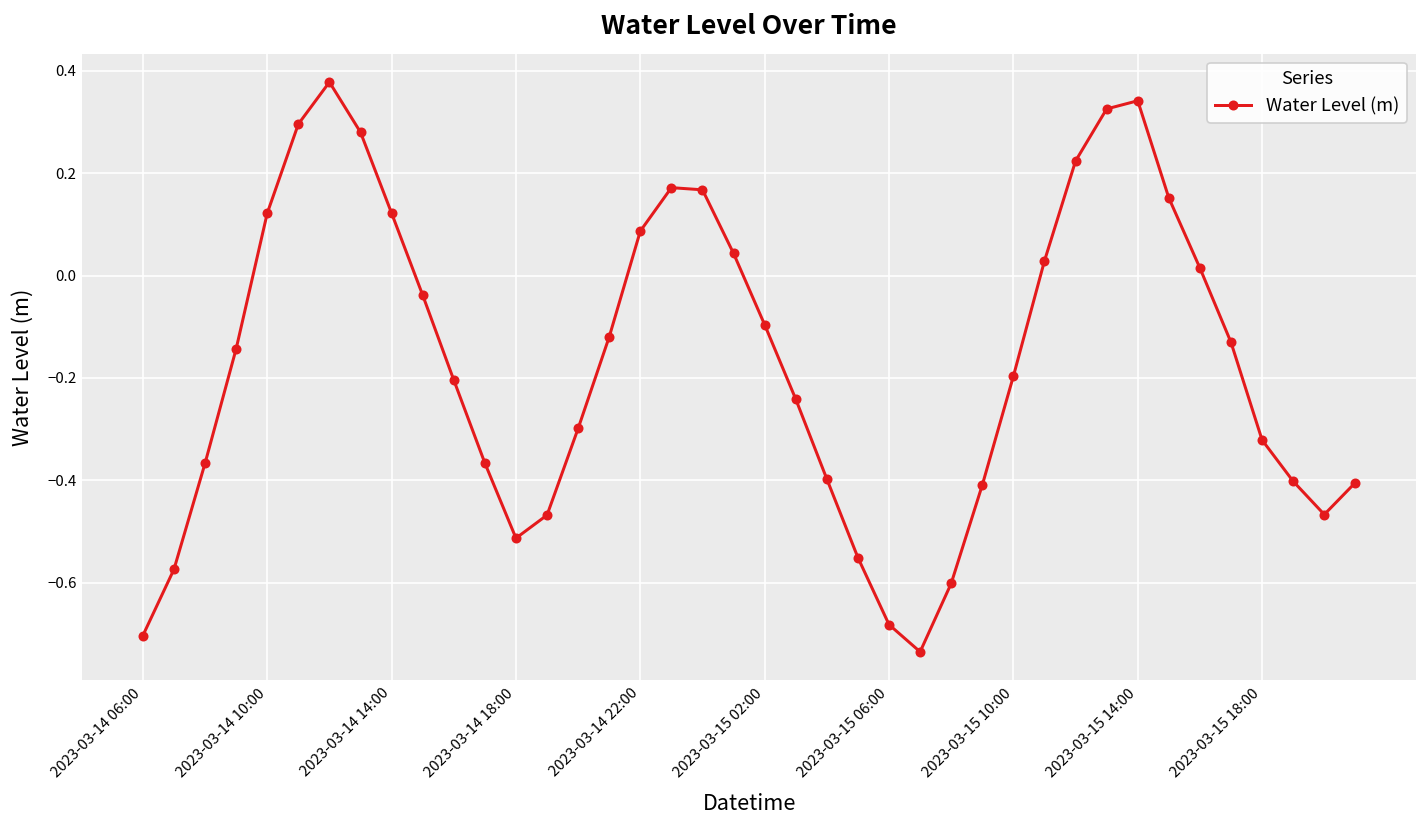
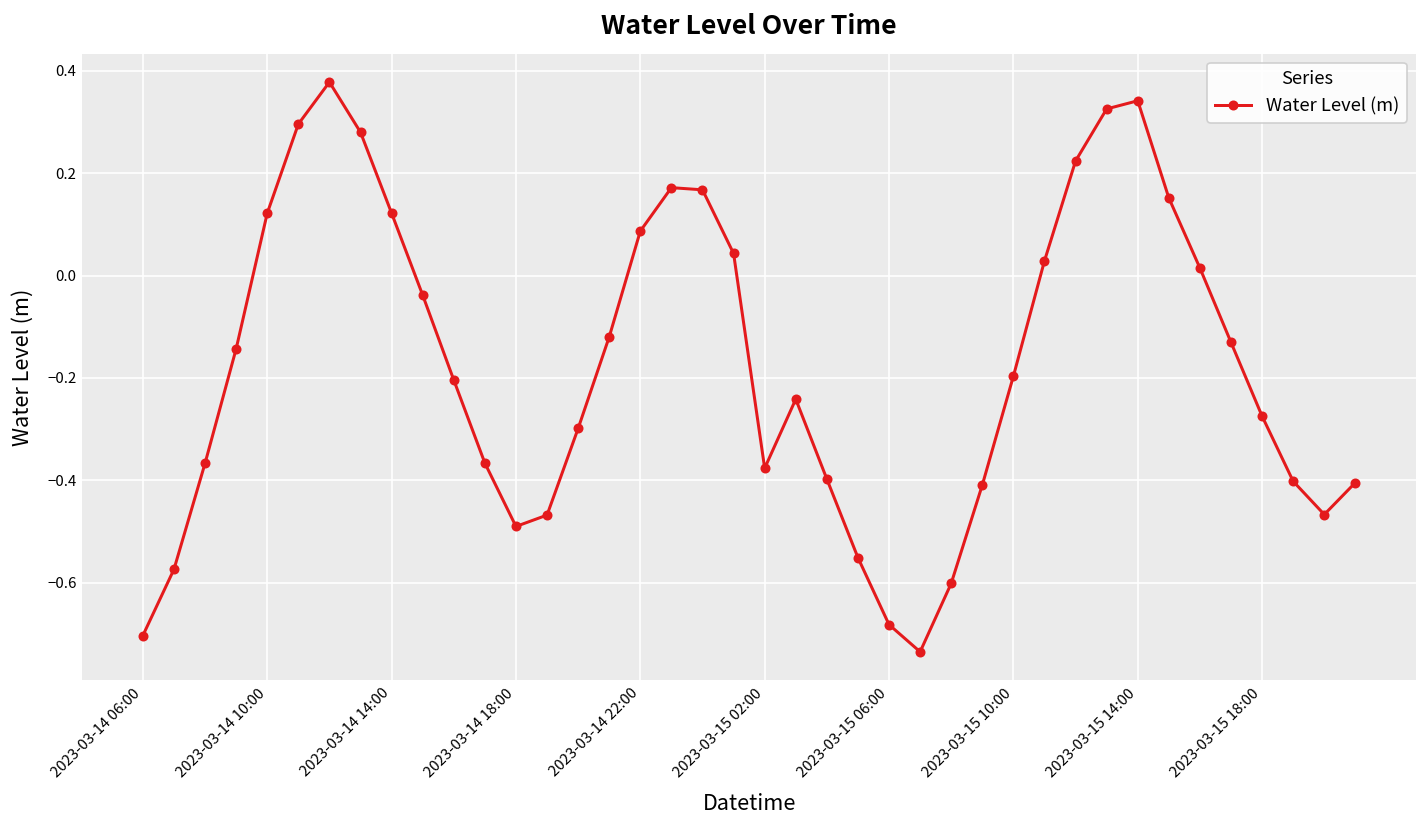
2023-03-14 18:00: -0.51 -> -0.49
2023-03-15 02:00: -0.10 -> -0.38
2023-03-15 18:00: -0.32 -> -0.27
